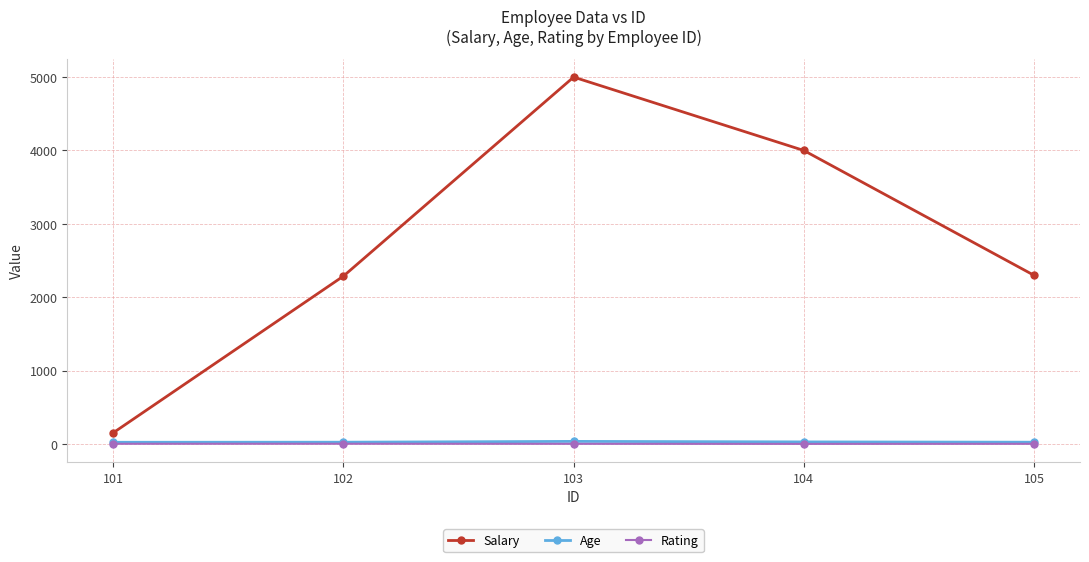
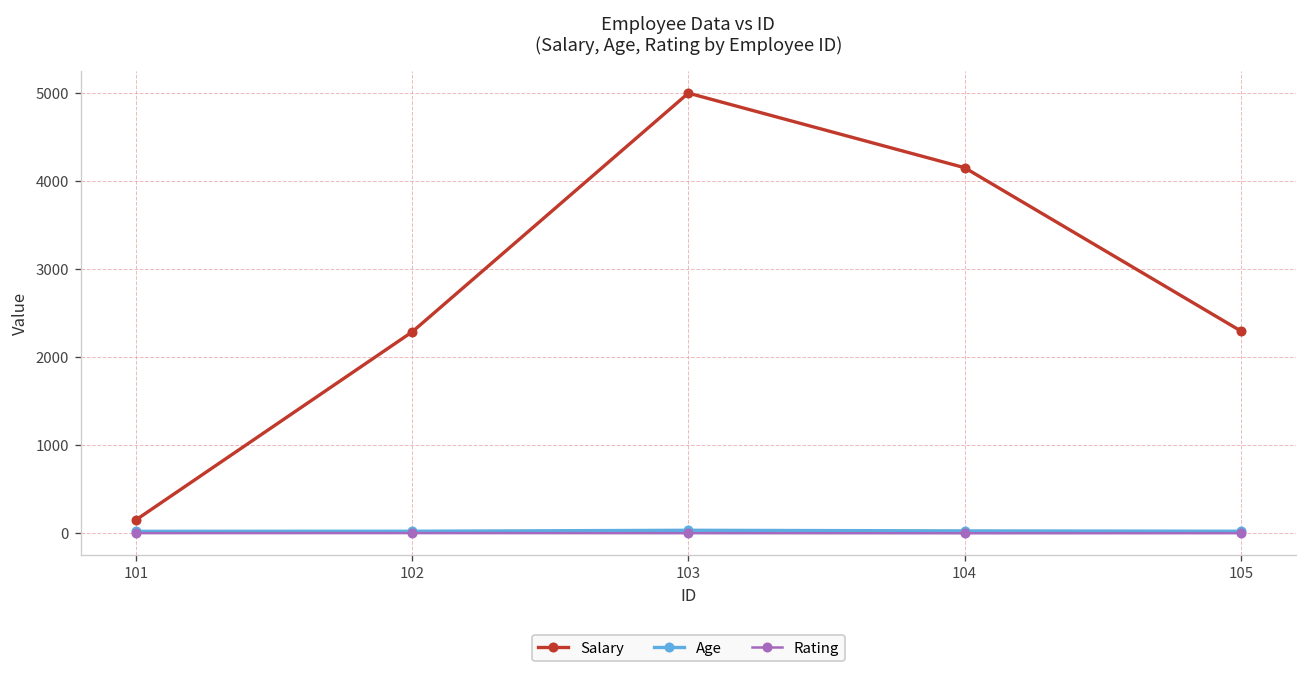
Salary, 104: 4000 -> 4200
